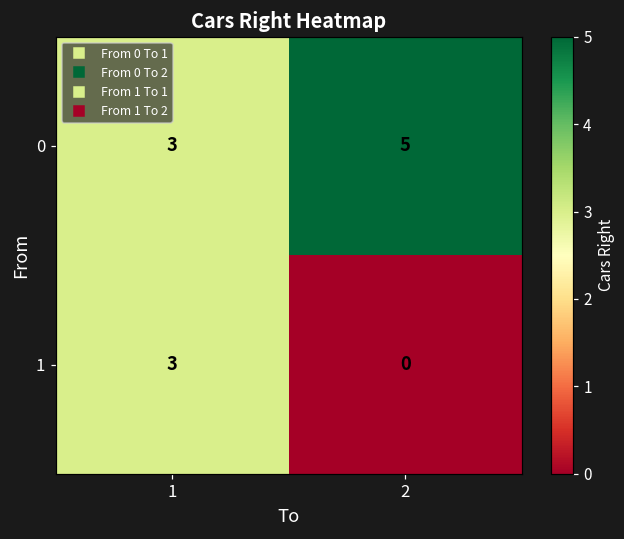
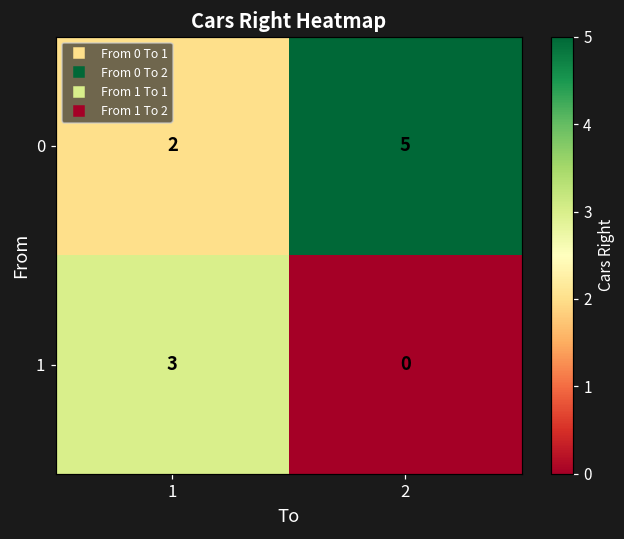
0, 1: 3 -> 2
